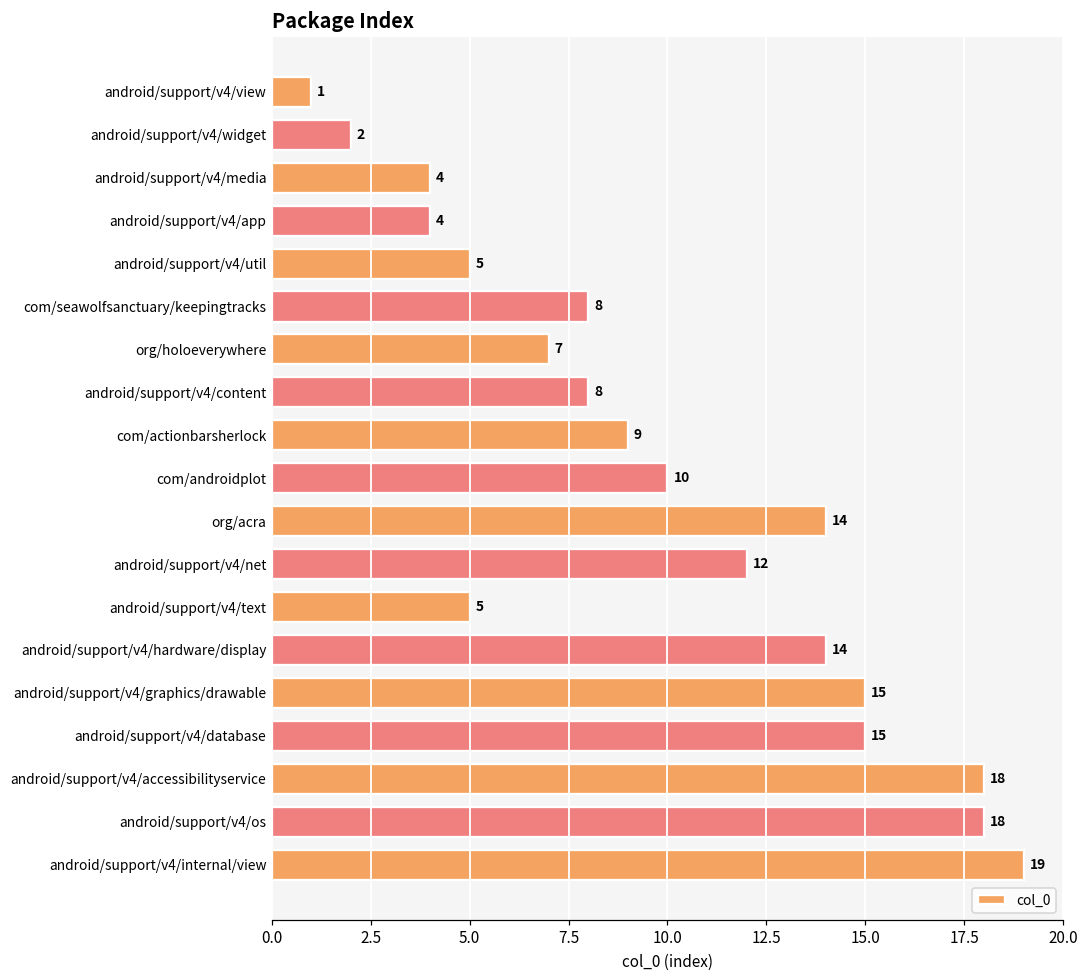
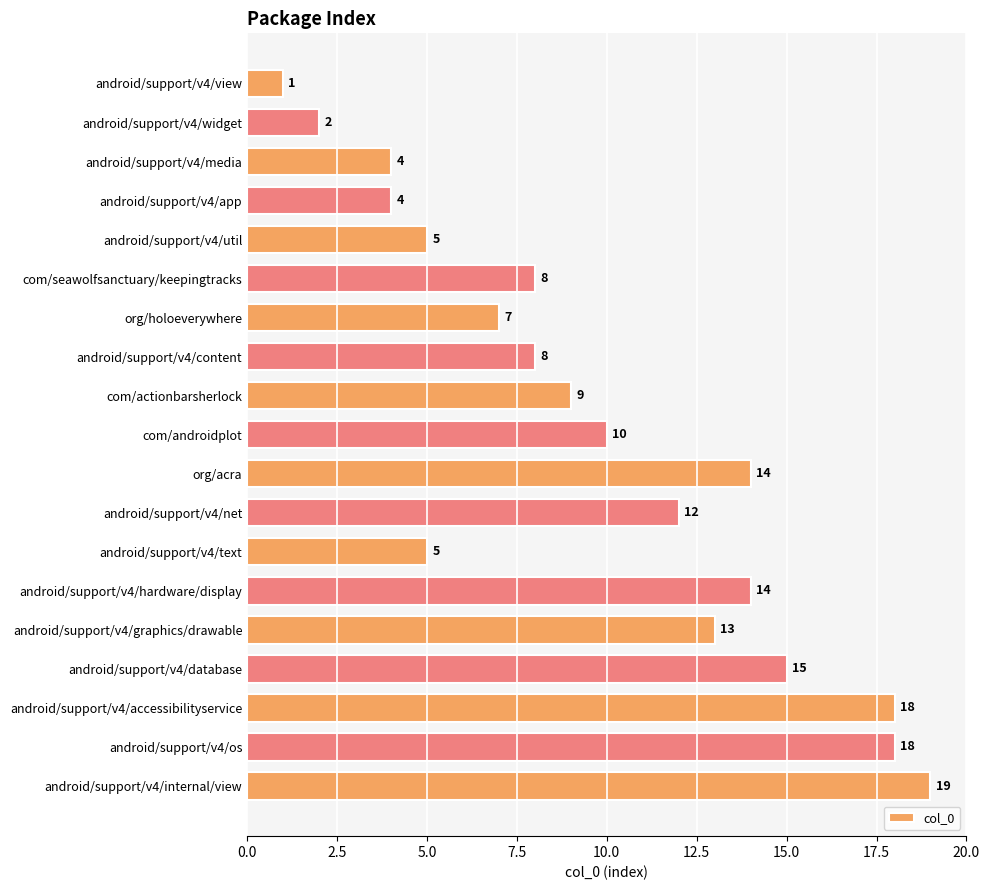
android/support/v4/graphics/drawable: 15 -> 13
